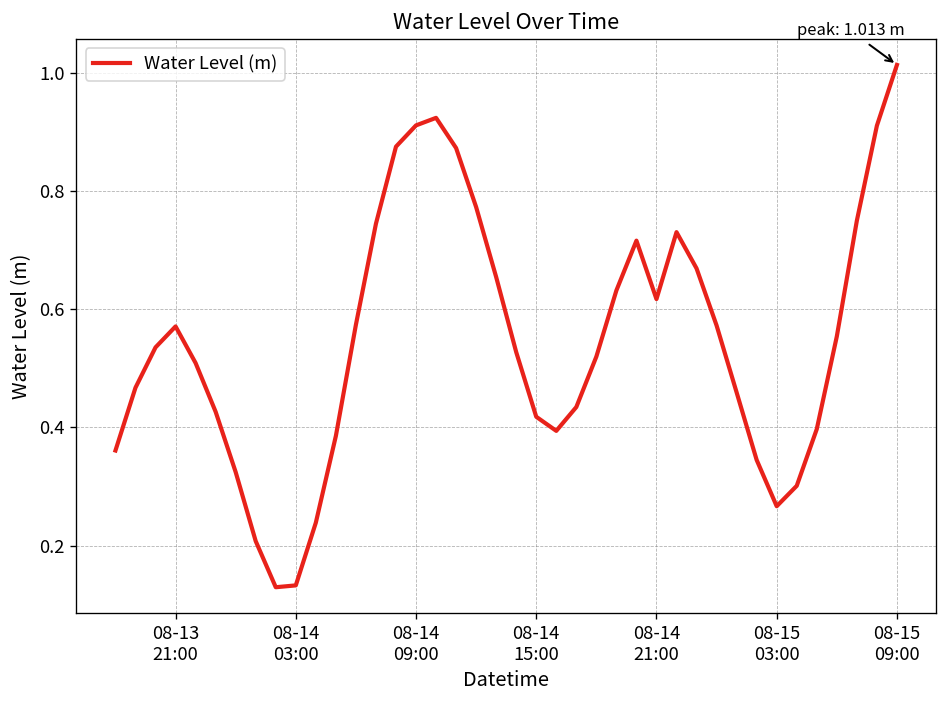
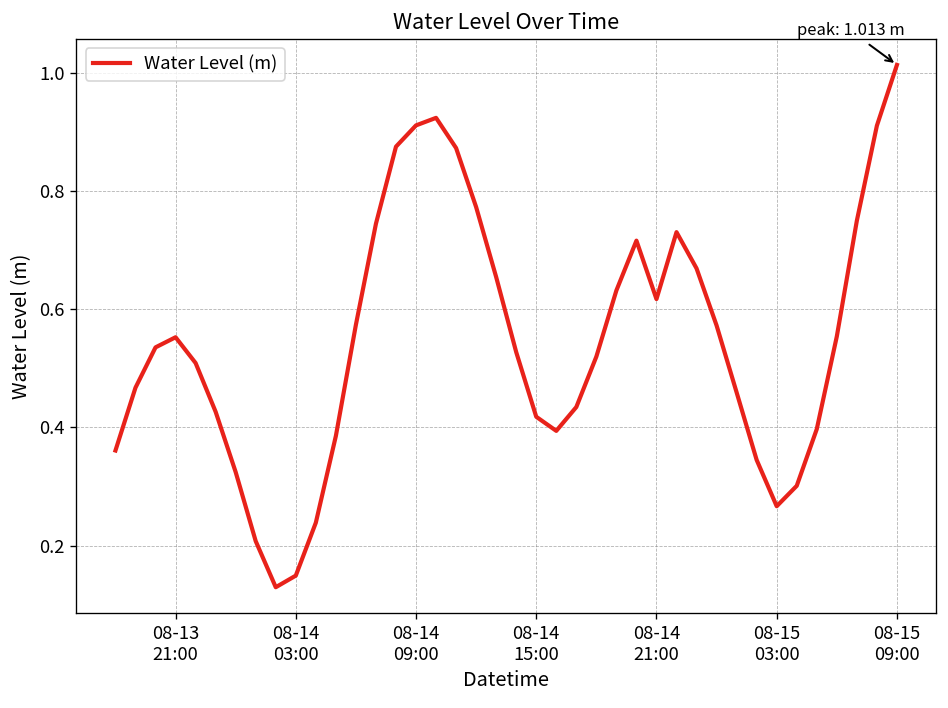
08-13 21:00: 0.57 -> 0.55
08-14 03:00: 0.13 -> 0.15
